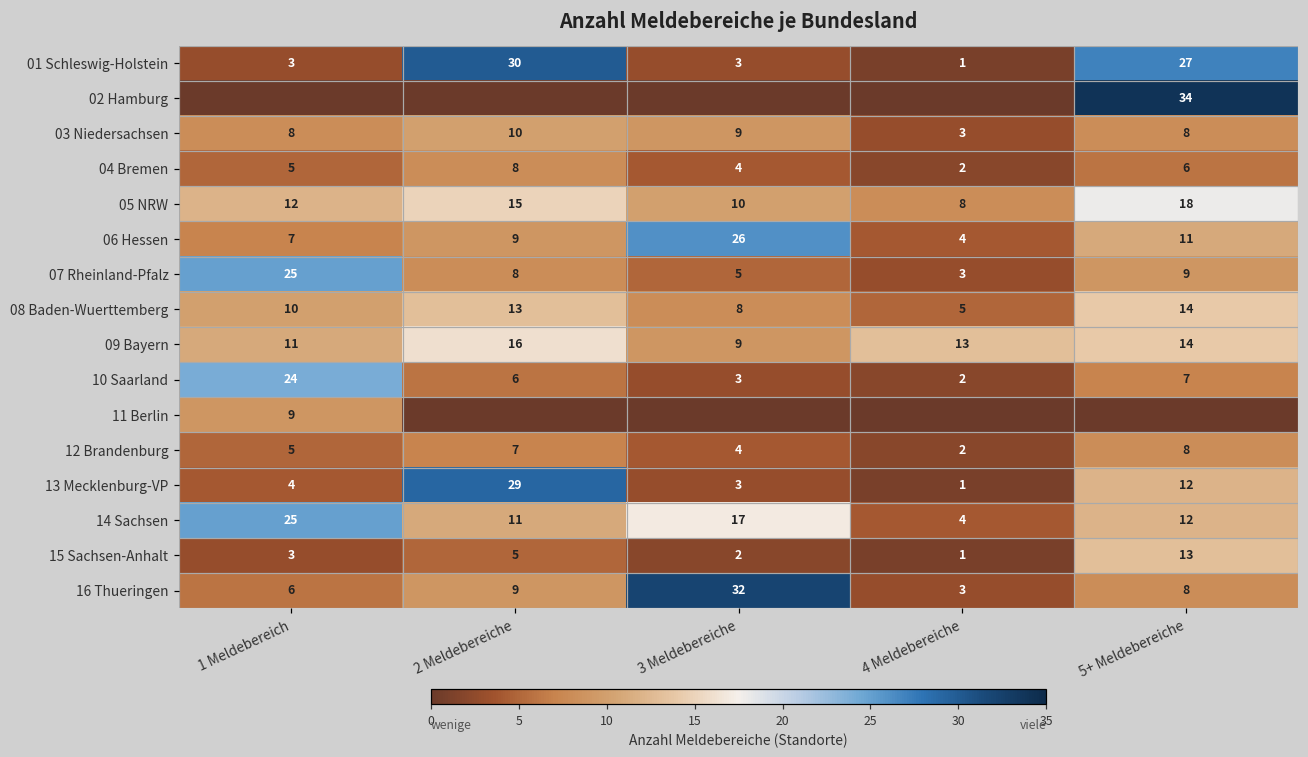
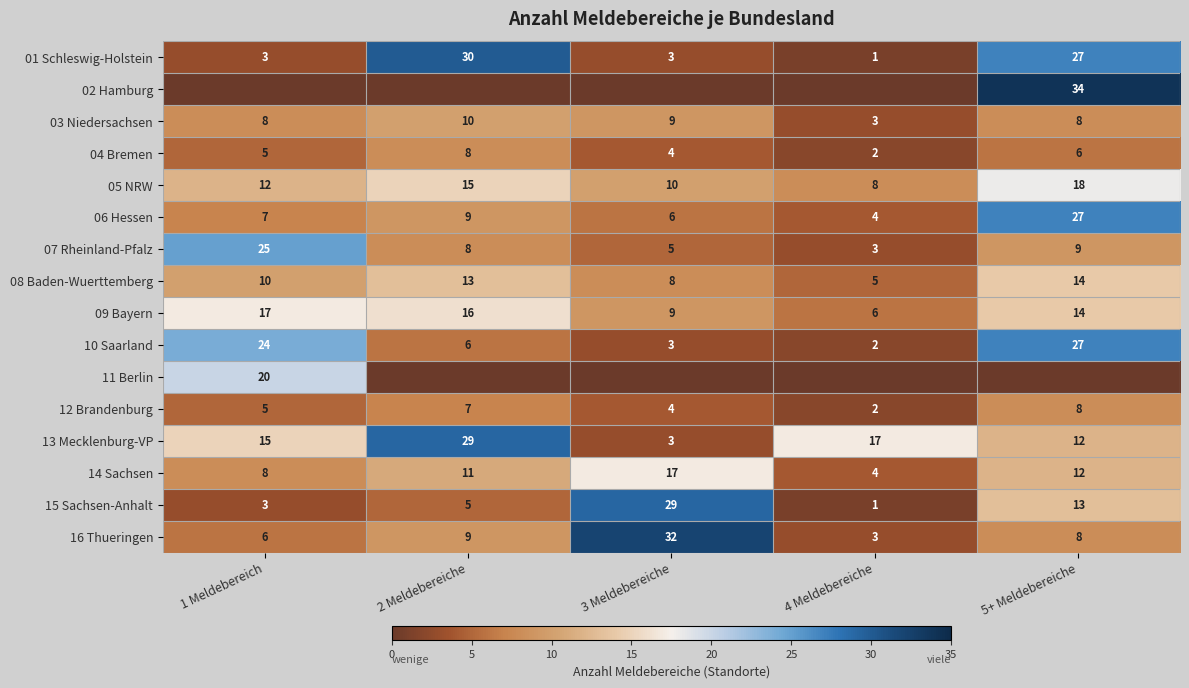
06 Hessen, 3 Meldebereiche: 26 -> 6
06 Hessen, 5+ Meldebereiche: 11 -> 27
09 Bayern, 1 Meldebereich: 11 -> 17
09 Bayern, 4 Meldebereiche: 13 -> 6
10 Saarland, 5+ Meldebereiche: 7 -> 27
11 Berlin, 1 Meldebereich: 9 -> 20
13 Mecklenburg-VP, 1 Meldebereich: 4 -> 15
13 Mecklenburg-VP, 4 Meldebereiche: 1 -> 17
14 Sachsen, 1 Meldebereich: 25 -> 8
15 Sachsen-Anhalt, 3 Meldebereiche: 2 -> 29
